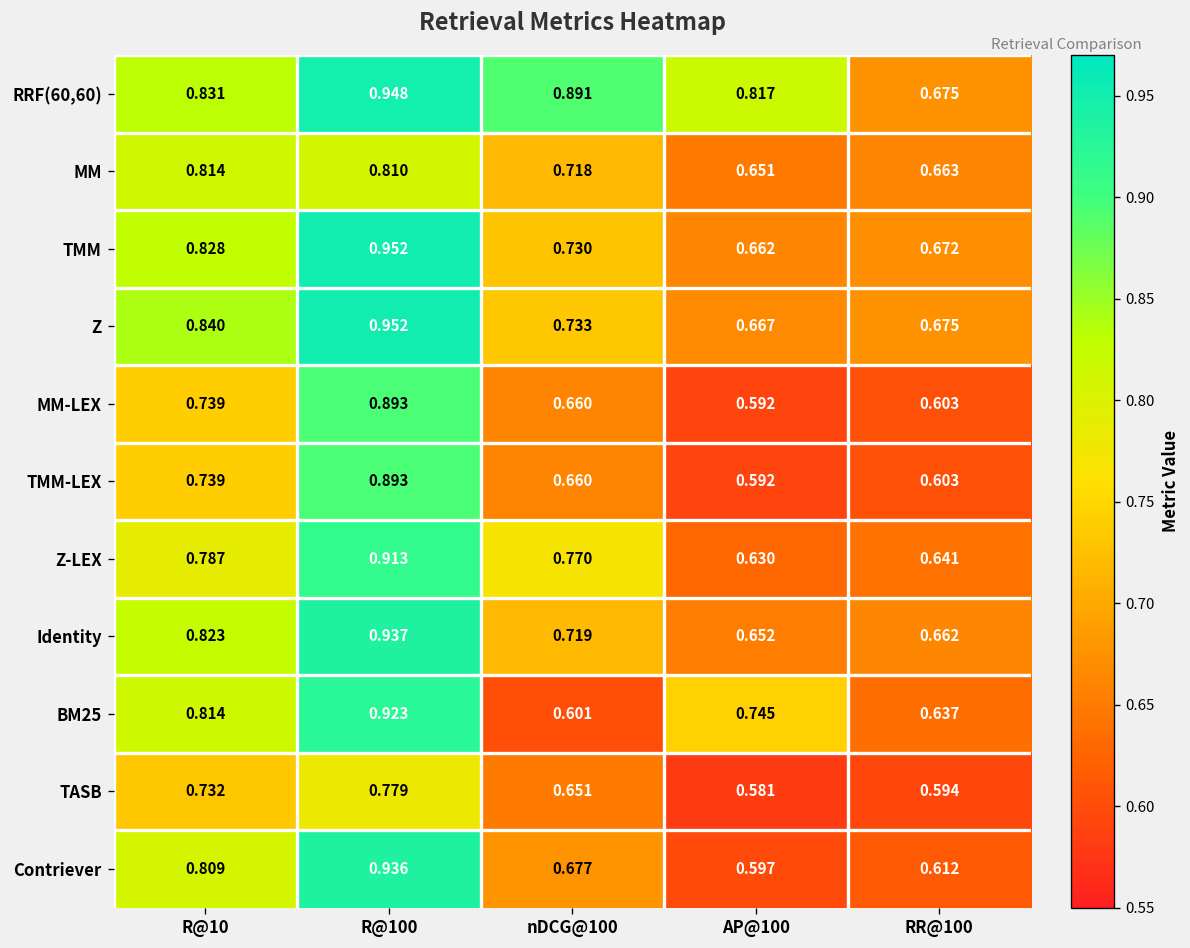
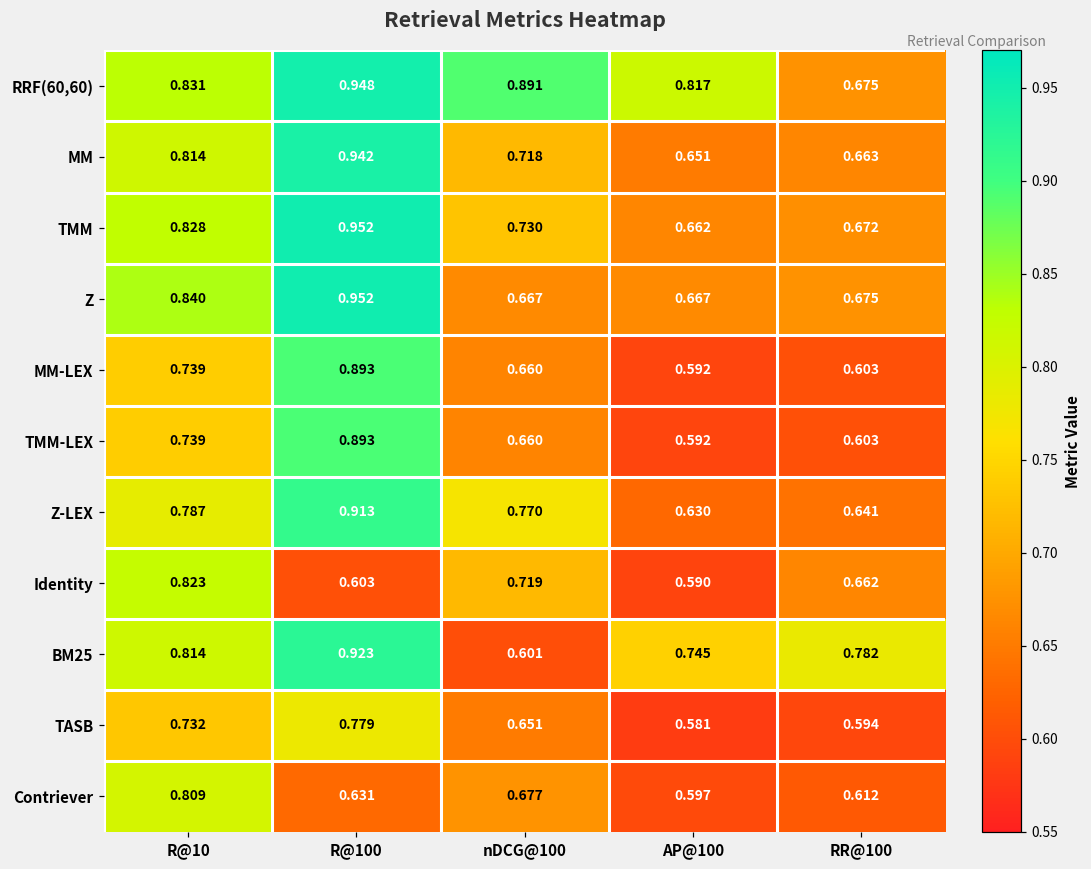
MM, R@100: 0.810 -> 0.942
Z, nDCG@100: 0.733 -> 0.667
Identity, R@100: 0.937 -> 0.603
Identity, AP@100: 0.652 -> 0.590
BM25, RR@100: 0.637 -> 0.782
Contriever, R@100: 0.936 -> 0.631
